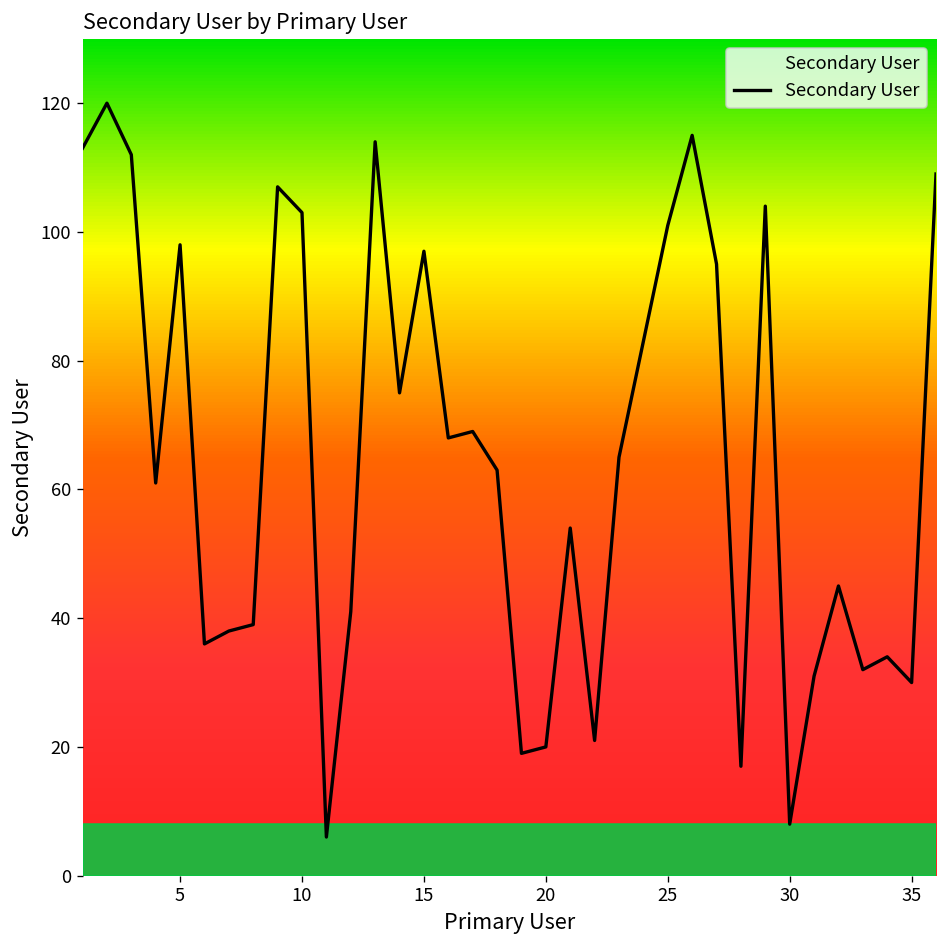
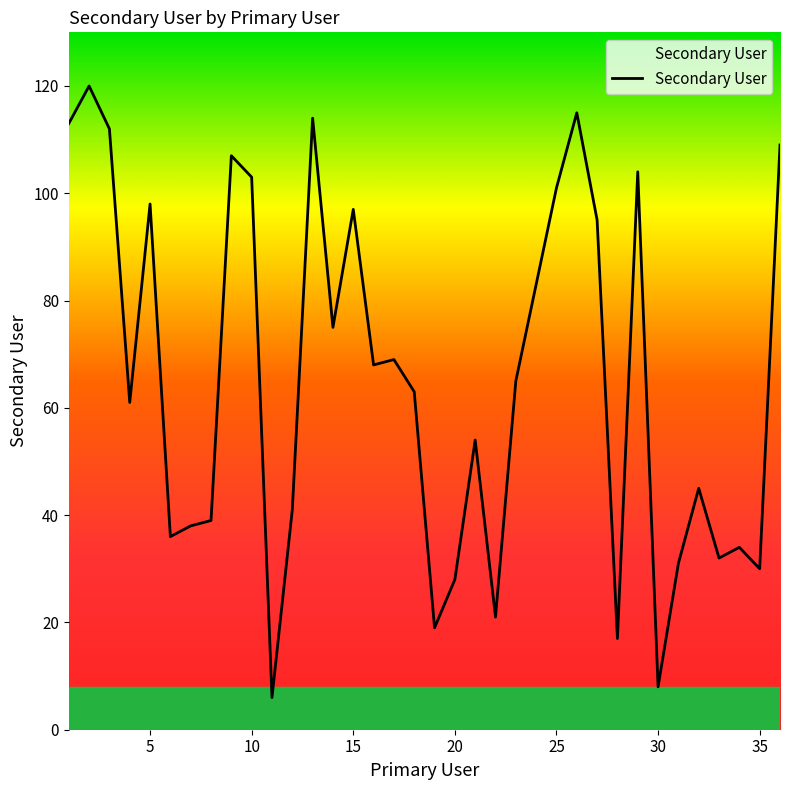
20: 20 -> 28
